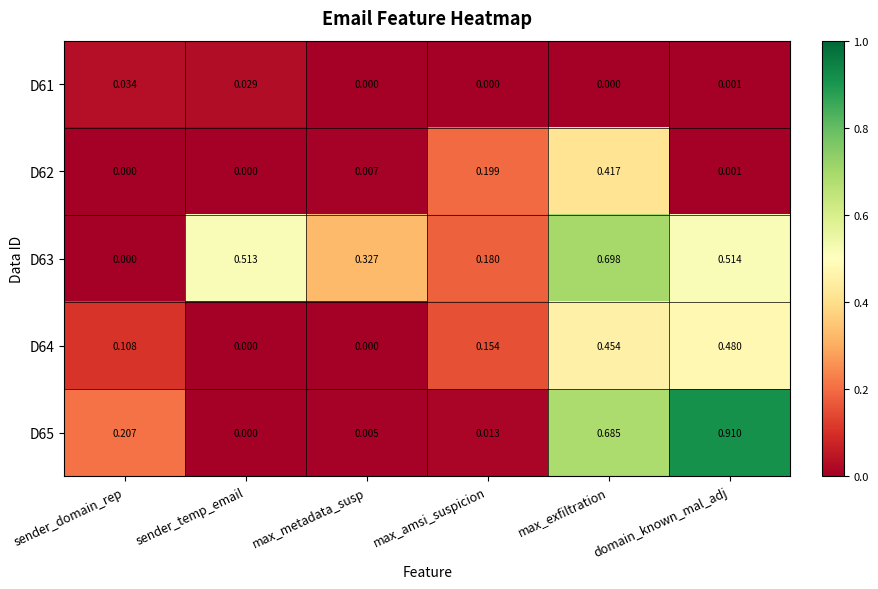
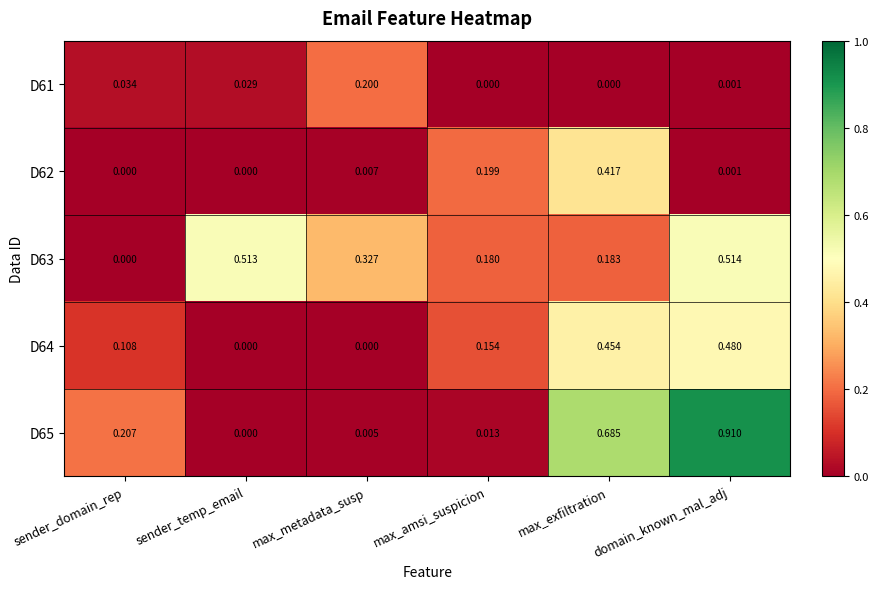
D61, max_metadata_susp: 0.000 -> 0.200
D63, max_exfiltration: 0.698 -> 0.183
